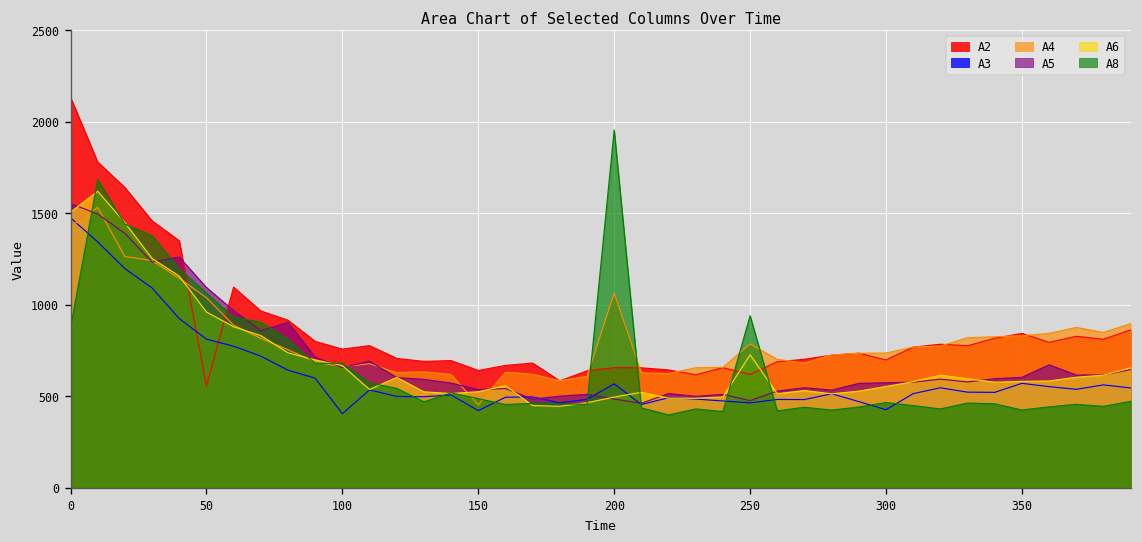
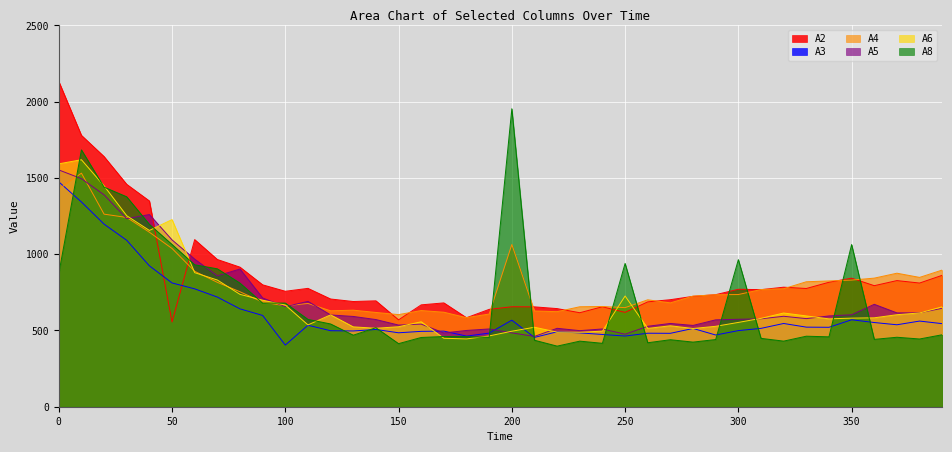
A6, 0: 1510 -> 1590
A6, 50: 960 -> 1230
A2, 150: 640 -> 570
A3, 150: 420 -> 480
A4, 150: 450 -> 600
A8, 150: 490 -> 410
A4, 250: 780 -> 650
A2, 300: 700 -> 770
A3, 300: 430 -> 500
A8, 300: 460 -> 960
A8, 350: 420 -> 1060
